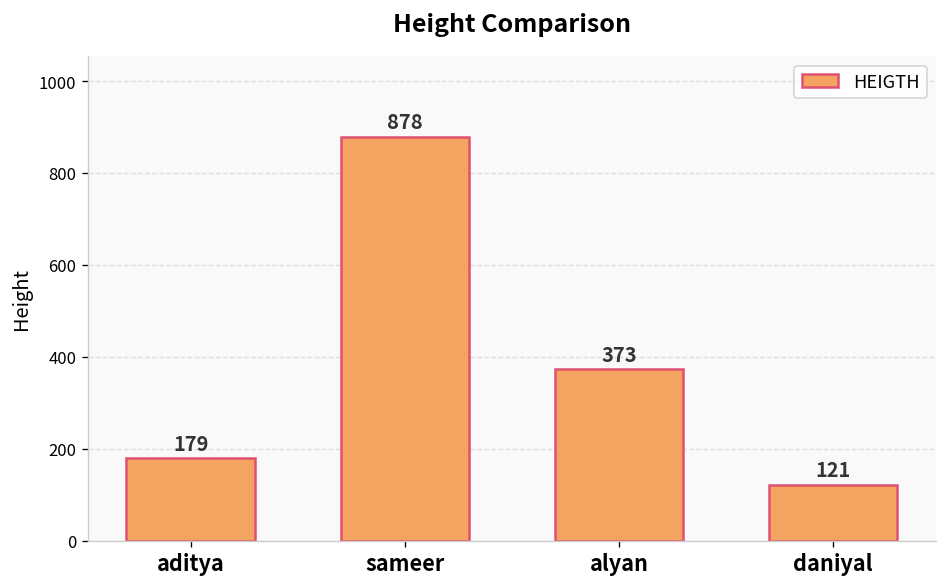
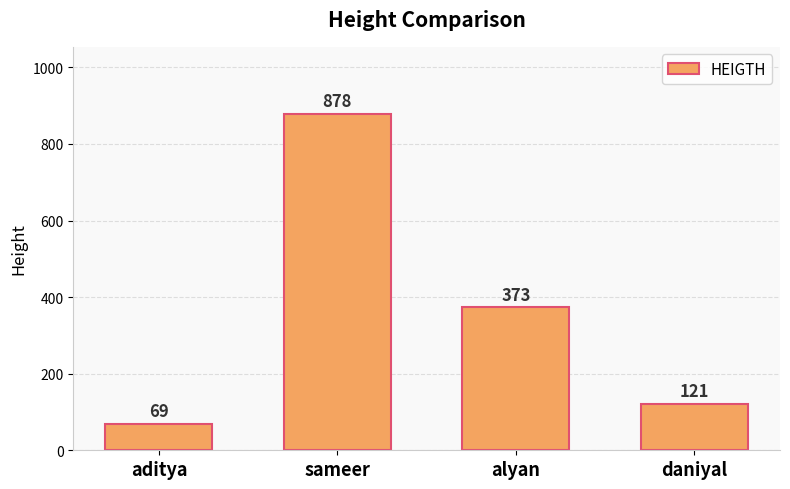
aditya: 179 -> 69
